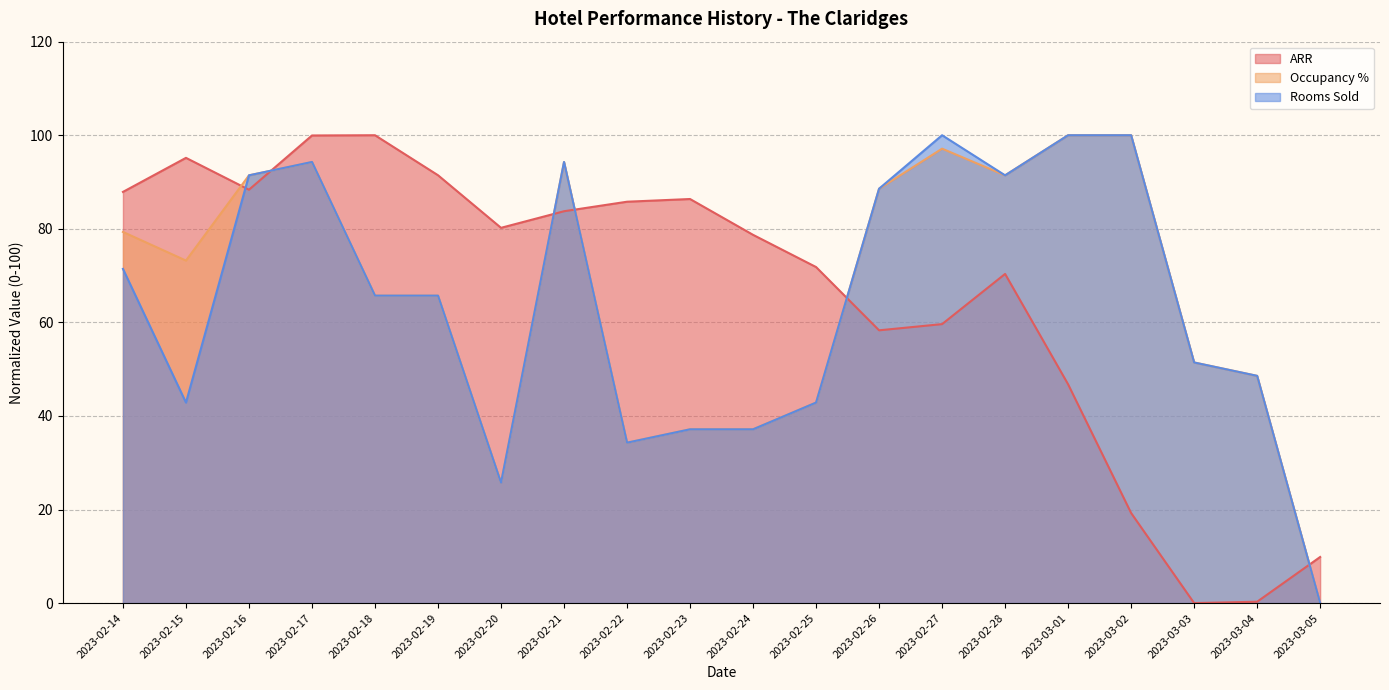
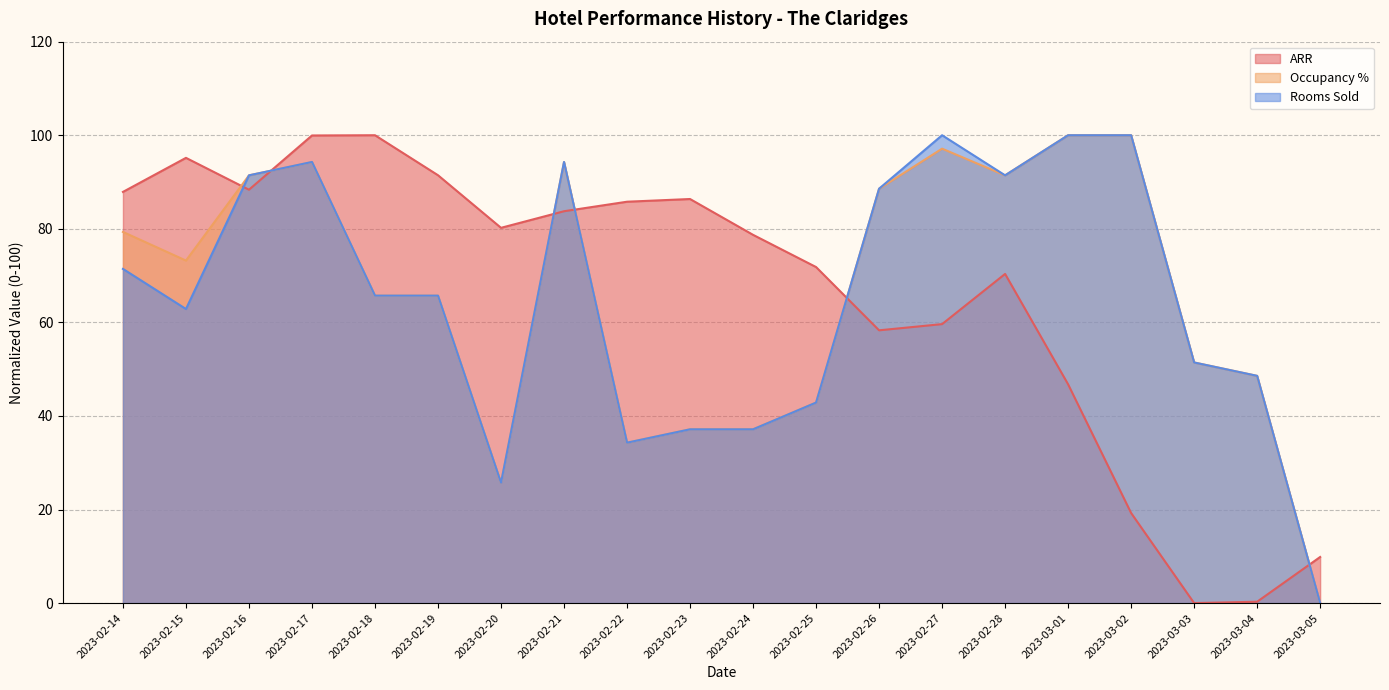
Rooms Sold, 2023-02-15: 43 -> 63
